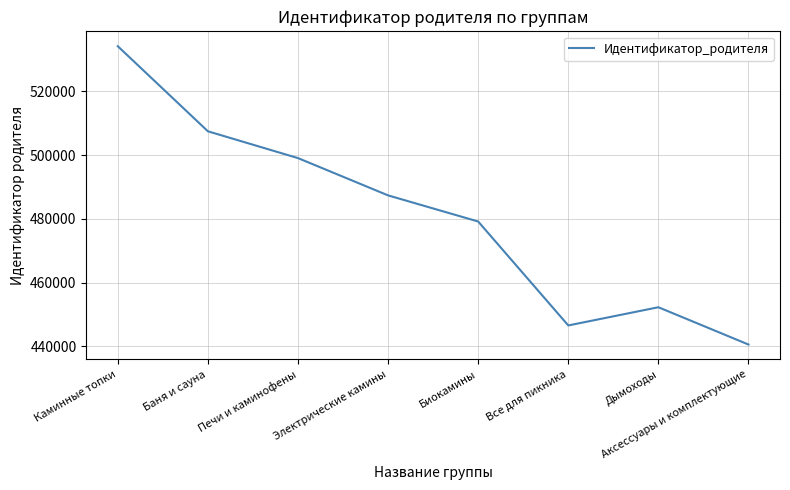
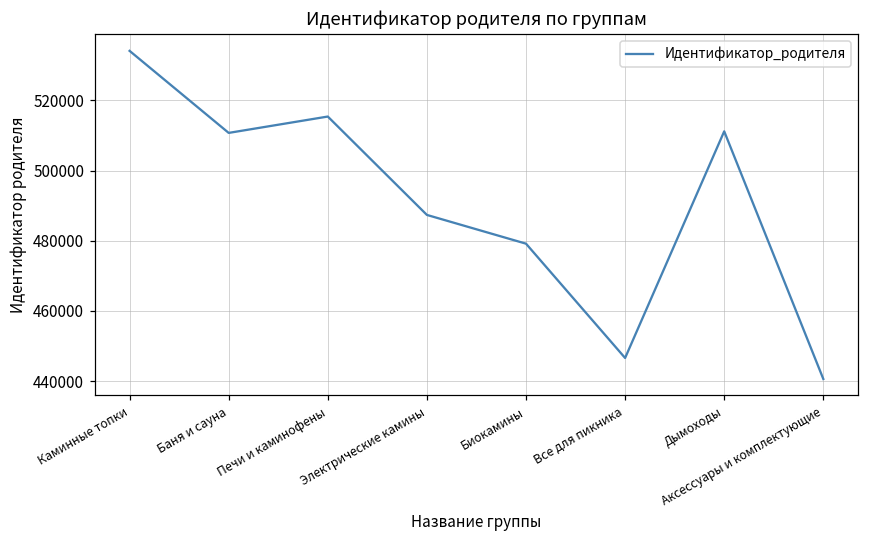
Баня и сауна: 507000 -> 511000
Печи и каминофены: 499000 -> 515000
Дымоходы: 452000 -> 511000
